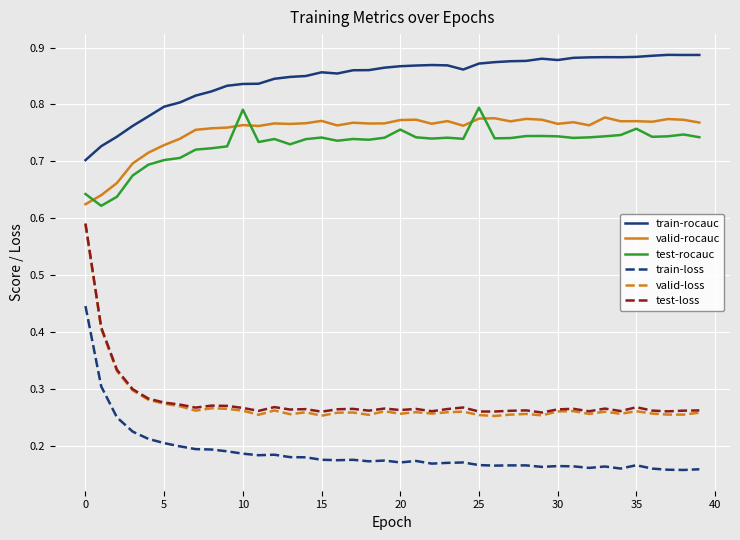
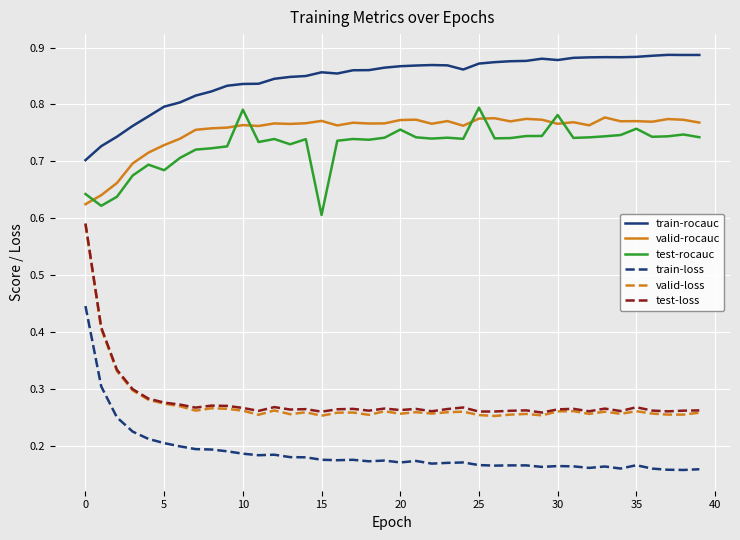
test-rocauc, 5: 0.70 -> 0.68
test-rocauc, 15: 0.74 -> 0.61
test-rocauc, 30: 0.74 -> 0.78
